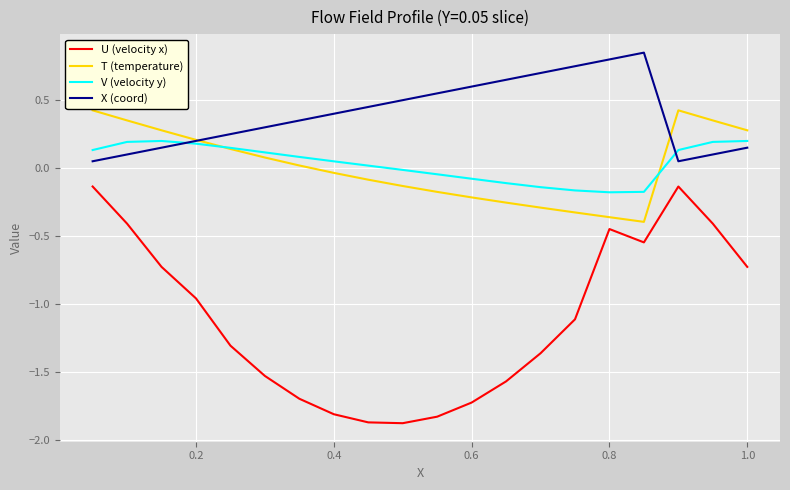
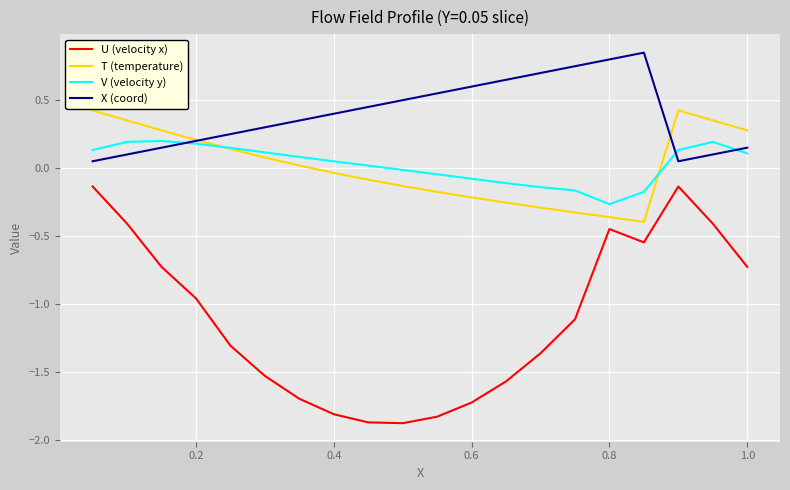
V (velocity y), 0.8: -0.18 -> -0.27
V (velocity y), 1.0: 0.20 -> 0.11
